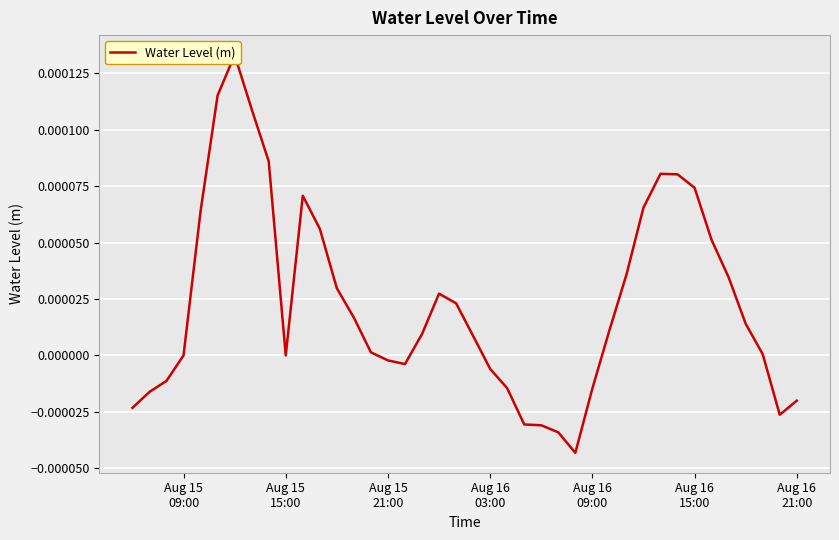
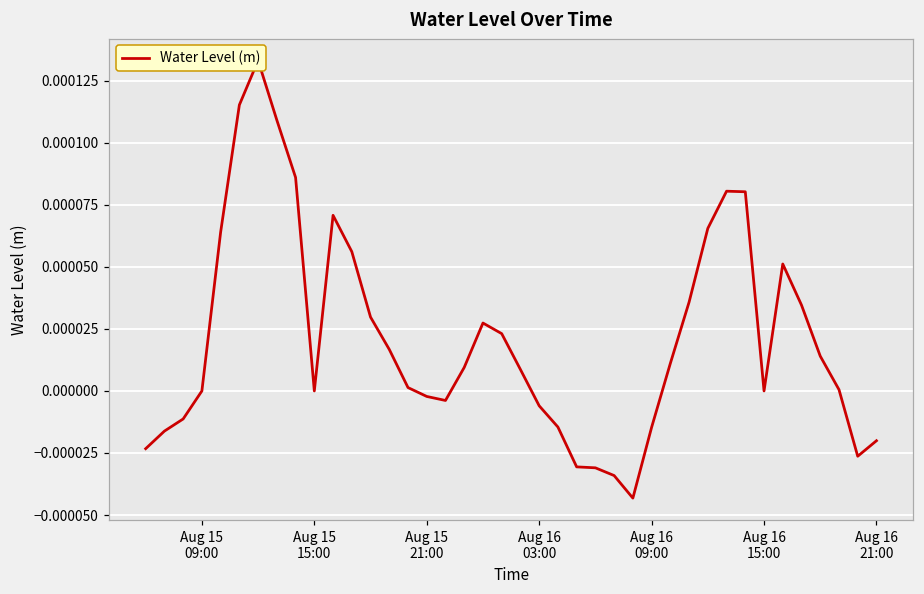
Aug 16 15:00: 0.0001 -> 0.0000
